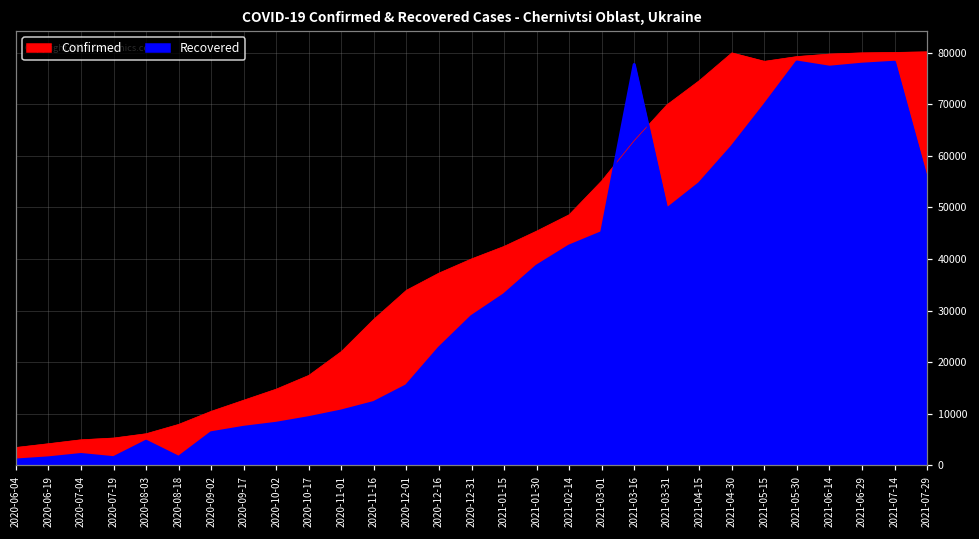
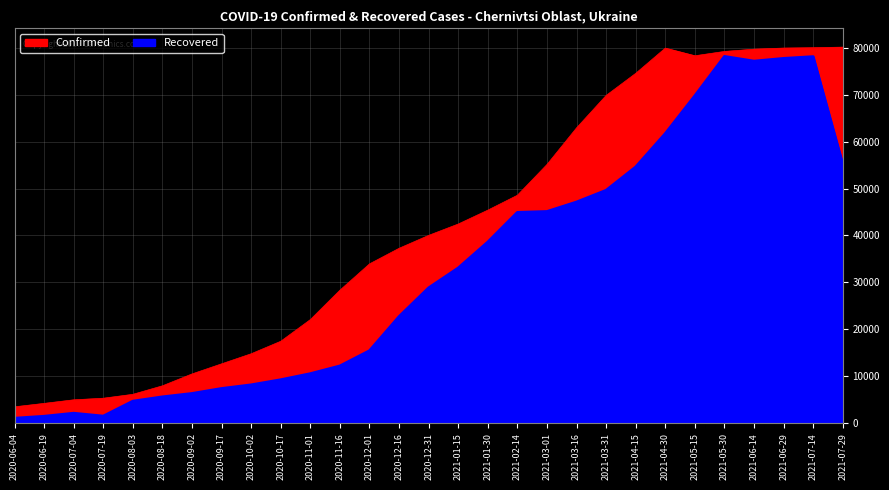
Recovered, 2020-08-18: 2000 -> 6000
Recovered, 2021-02-14: 43000 -> 45000
Recovered, 2021-03-16: 78000 -> 47000
